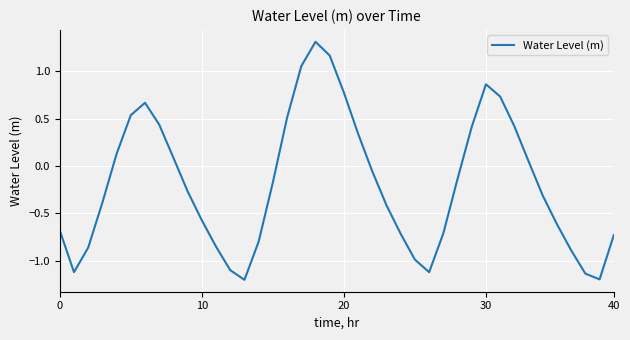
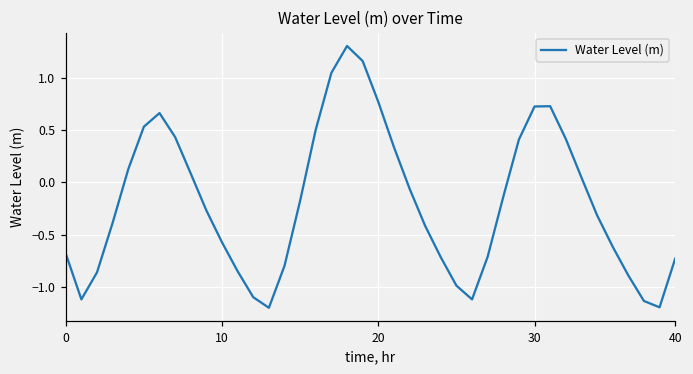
30: 0.9 -> 0.7
